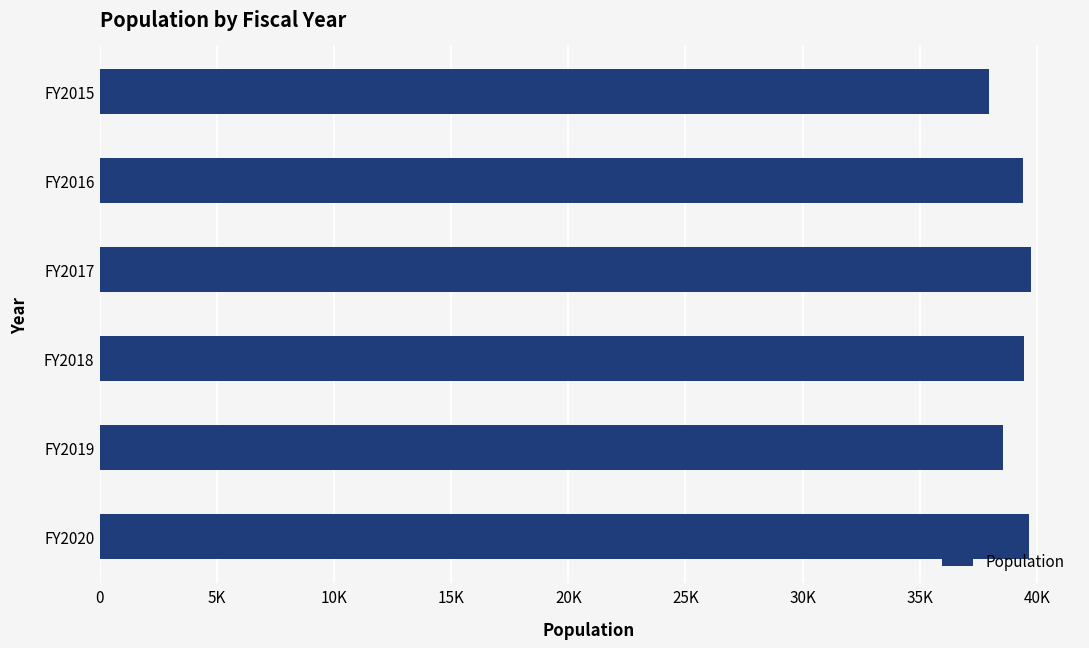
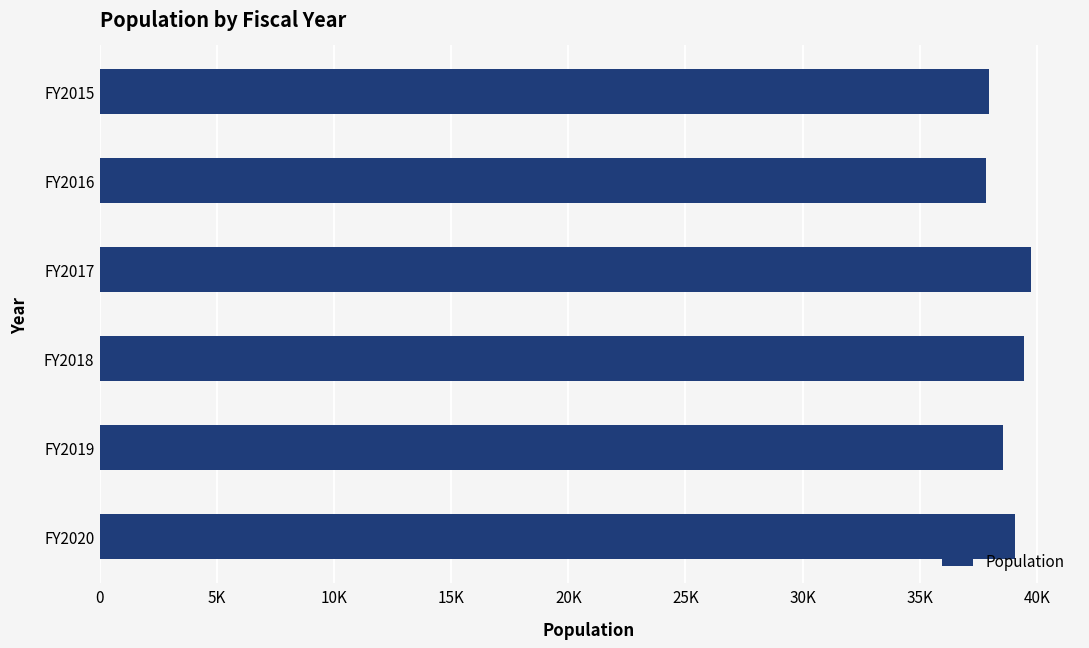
FY2016: 39400 -> 37800
FY2020: 39700 -> 39000
